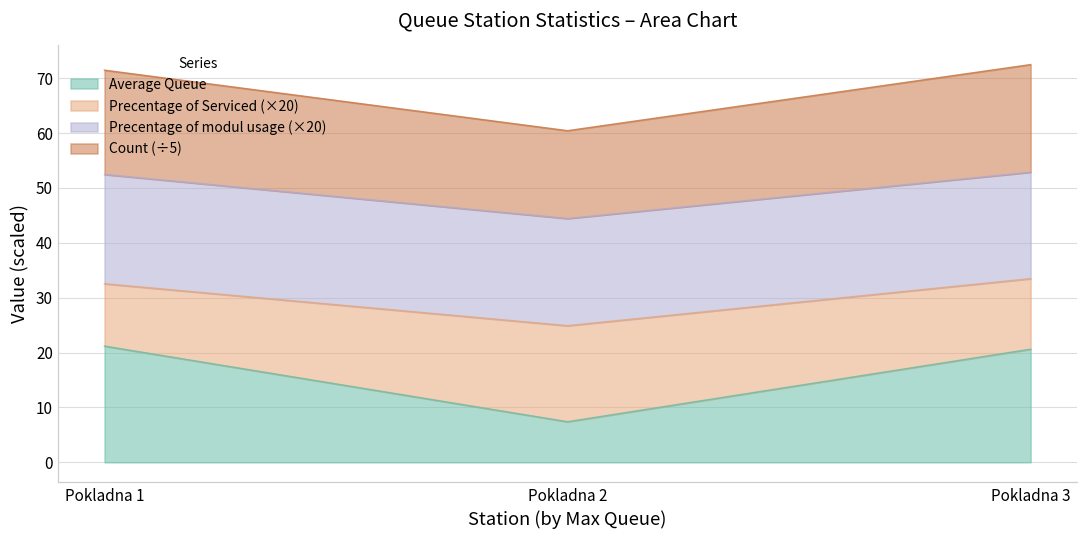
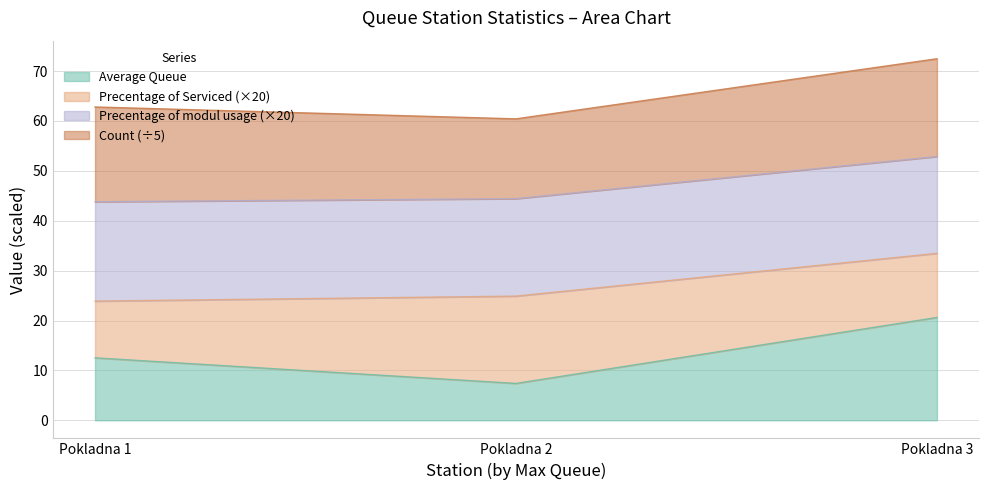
Average Queue, Pokladna 1: 21 -> 13
